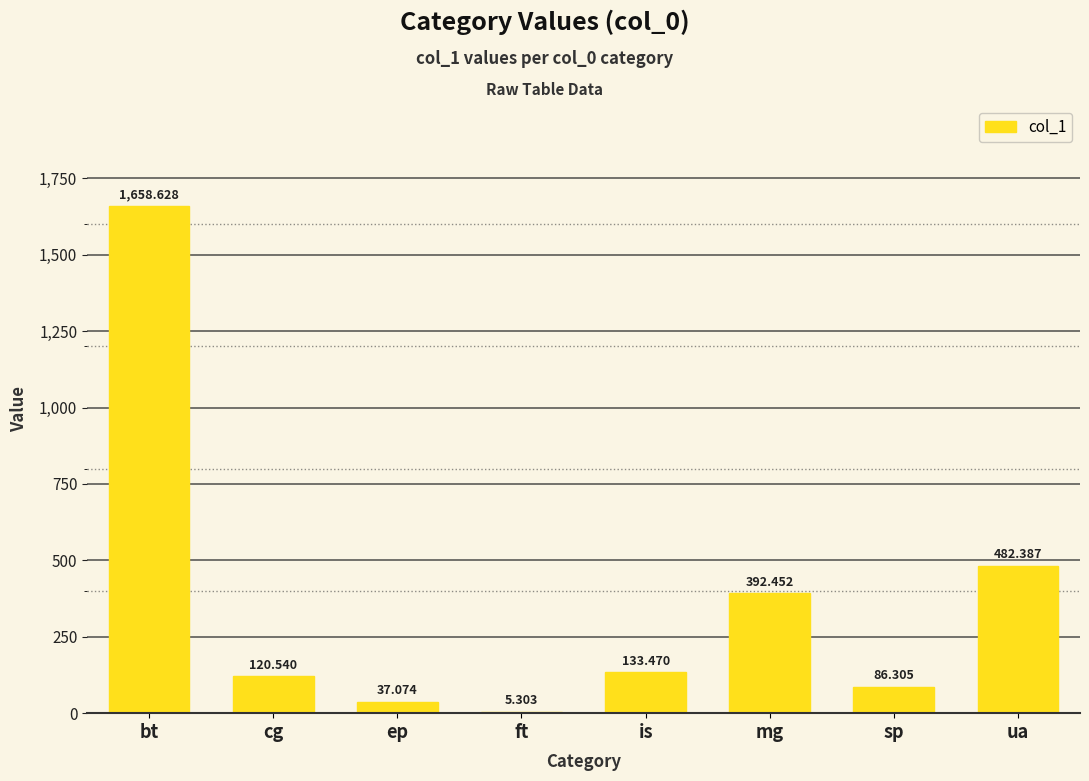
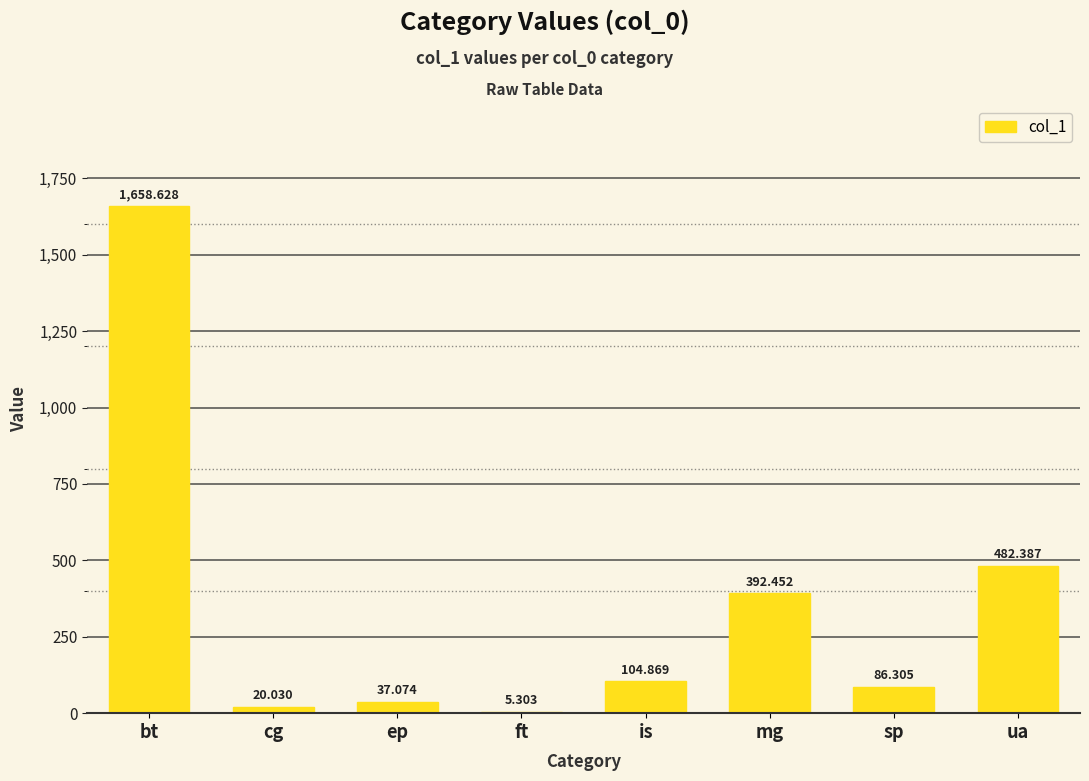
cg: 120.540 -> 20.030
is: 133.470 -> 104.869
